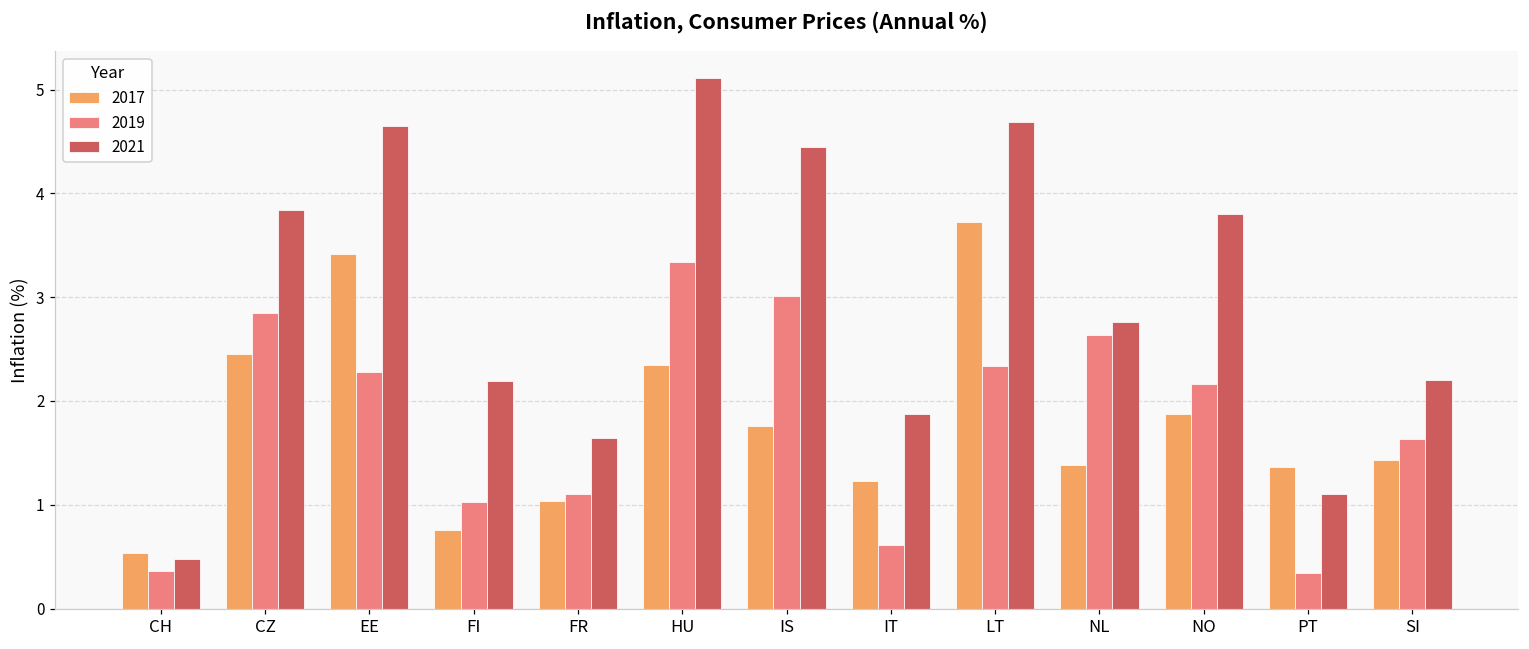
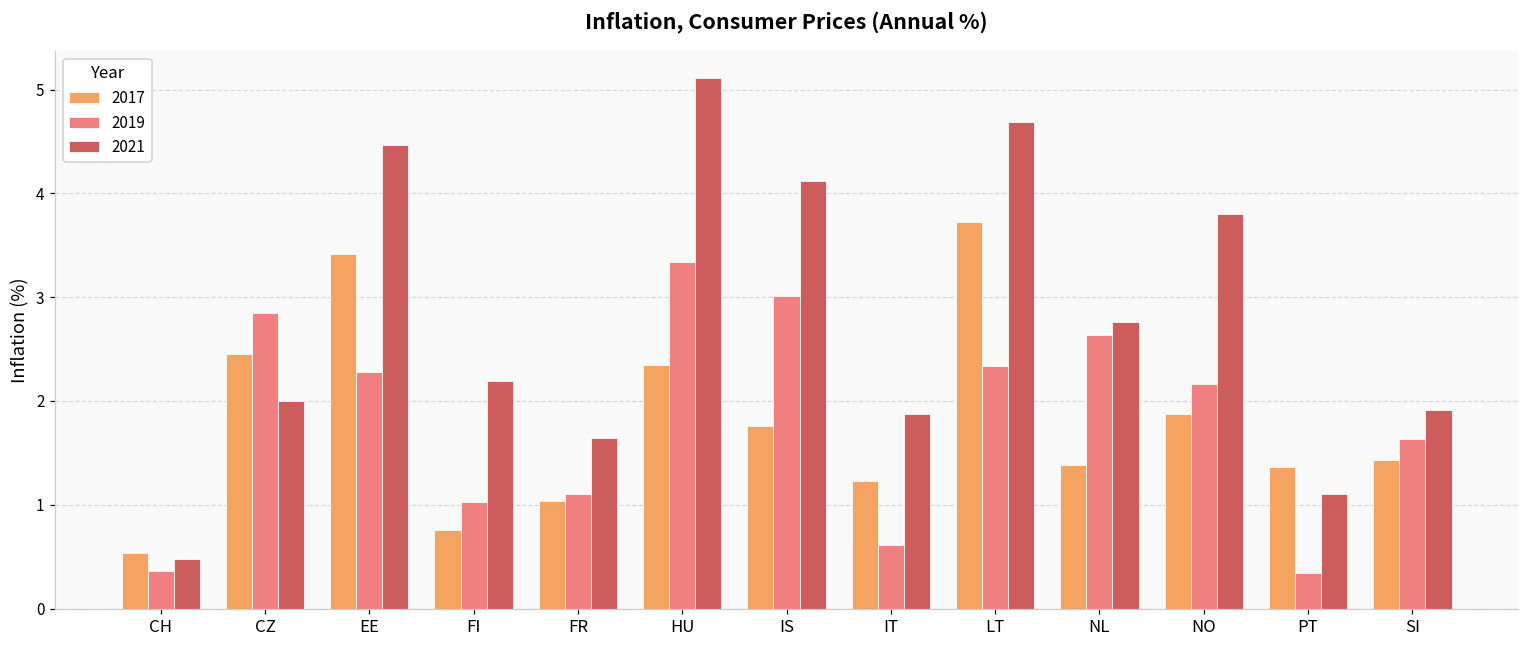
2021, CZ: 3.8 -> 2.0
2021, EE: 4.7 -> 4.5
2021, IS: 4.4 -> 4.1
2021, SI: 2.2 -> 1.9
